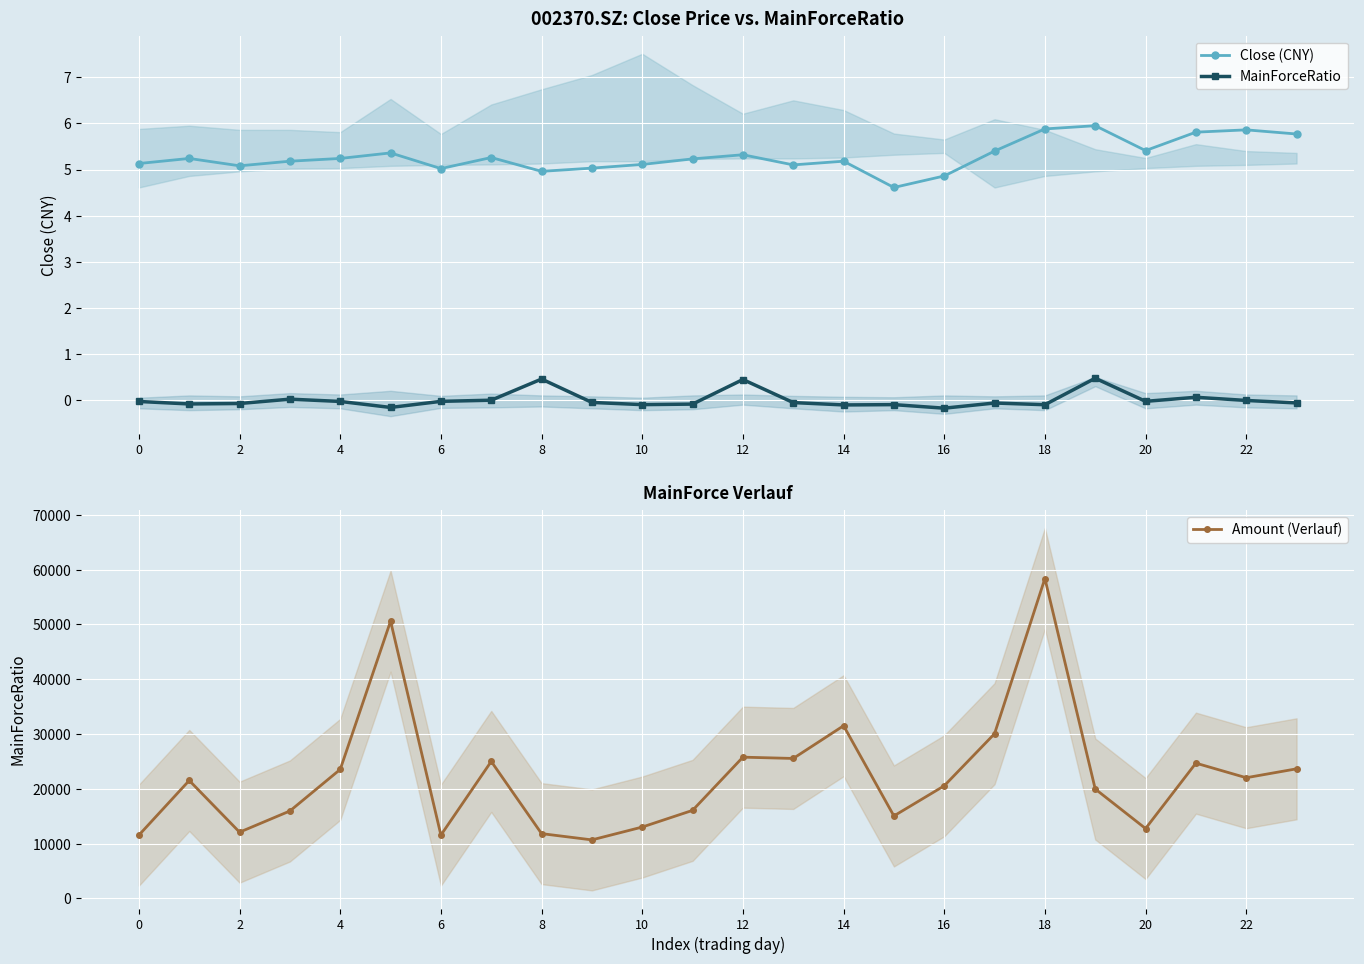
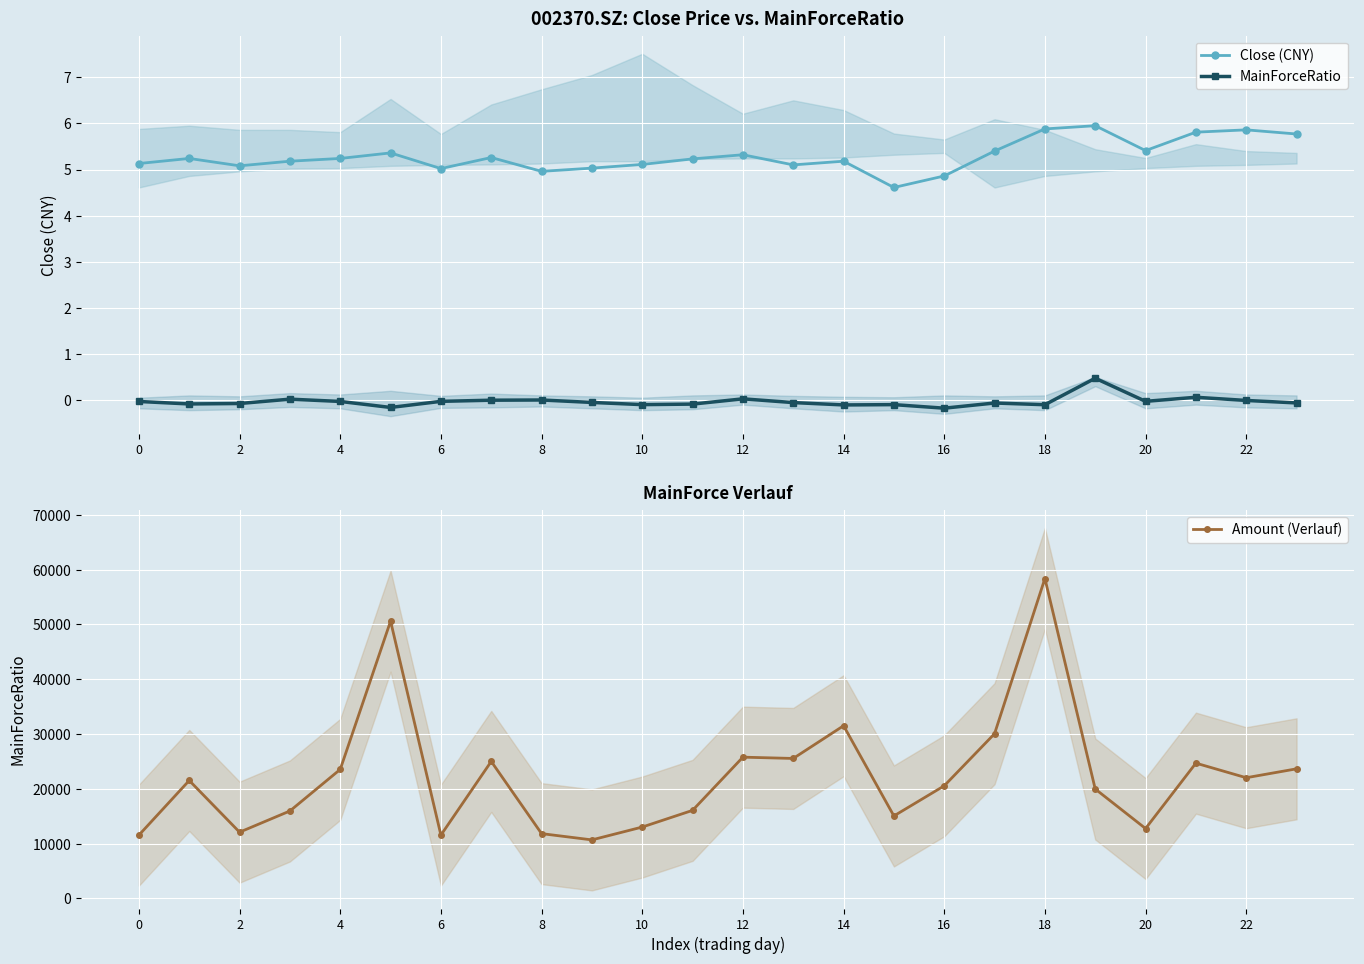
002370.SZ: Close Price vs. MainForceRatio, MainForceRatio, 8: 0.5 -> 0.0
002370.SZ: Close Price vs. MainForceRatio, MainForceRatio, 12: 0.4 -> 0.0
